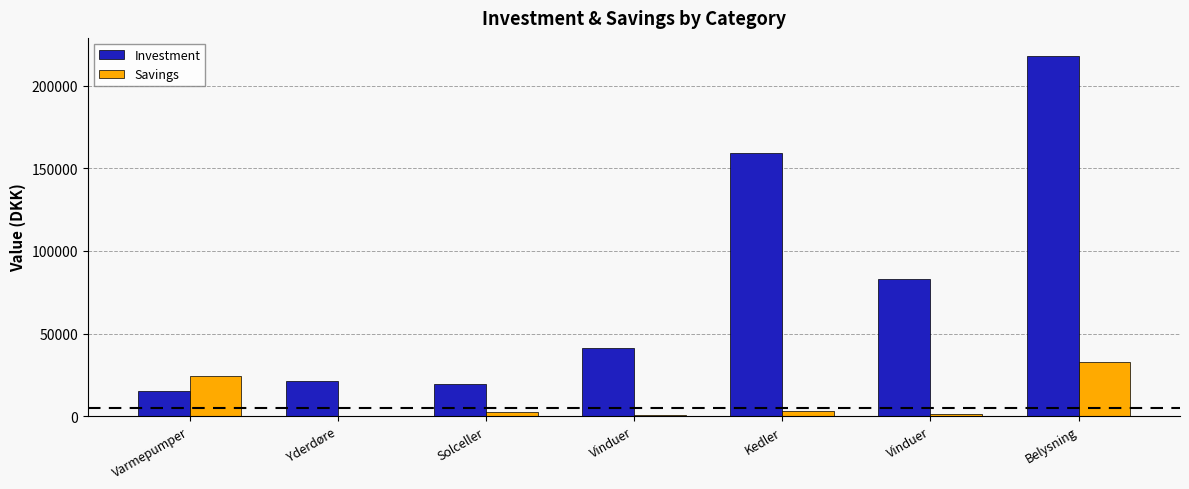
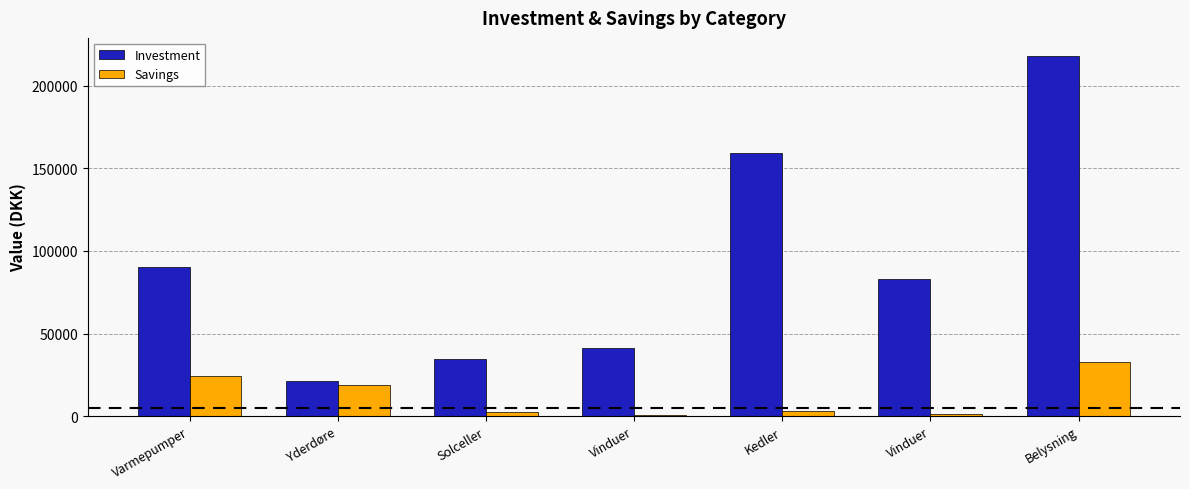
Investment, Varmepumper: 15000 -> 90000
Savings, Yderdøre: 0 -> 19000
Investment, Solceller: 20000 -> 35000
